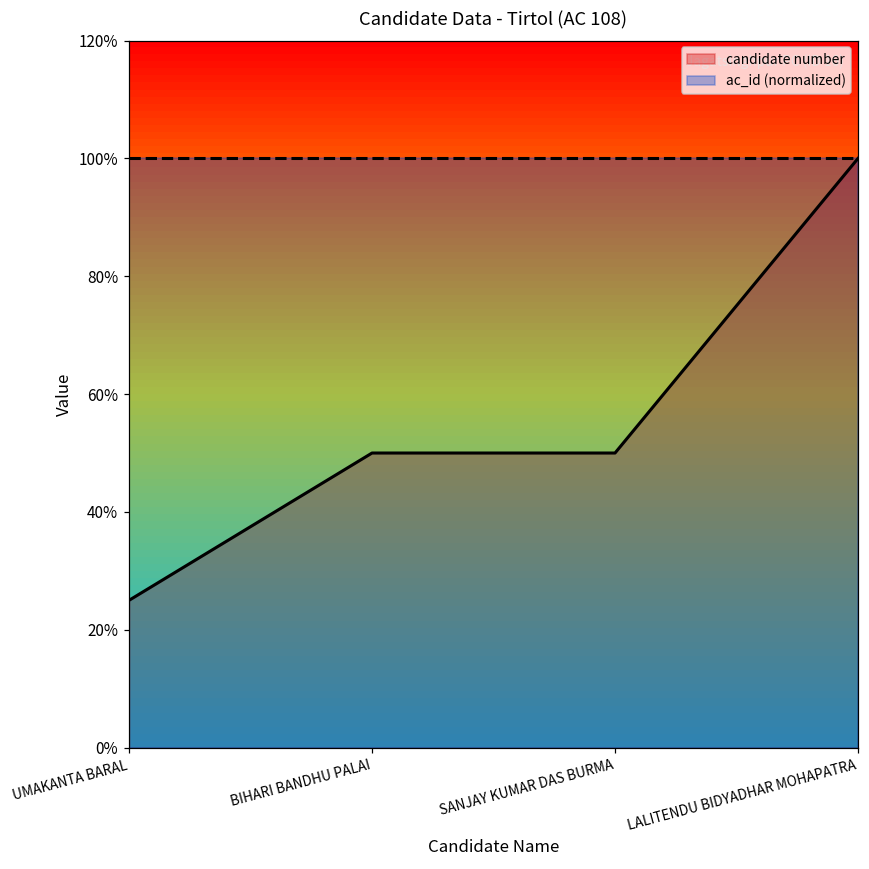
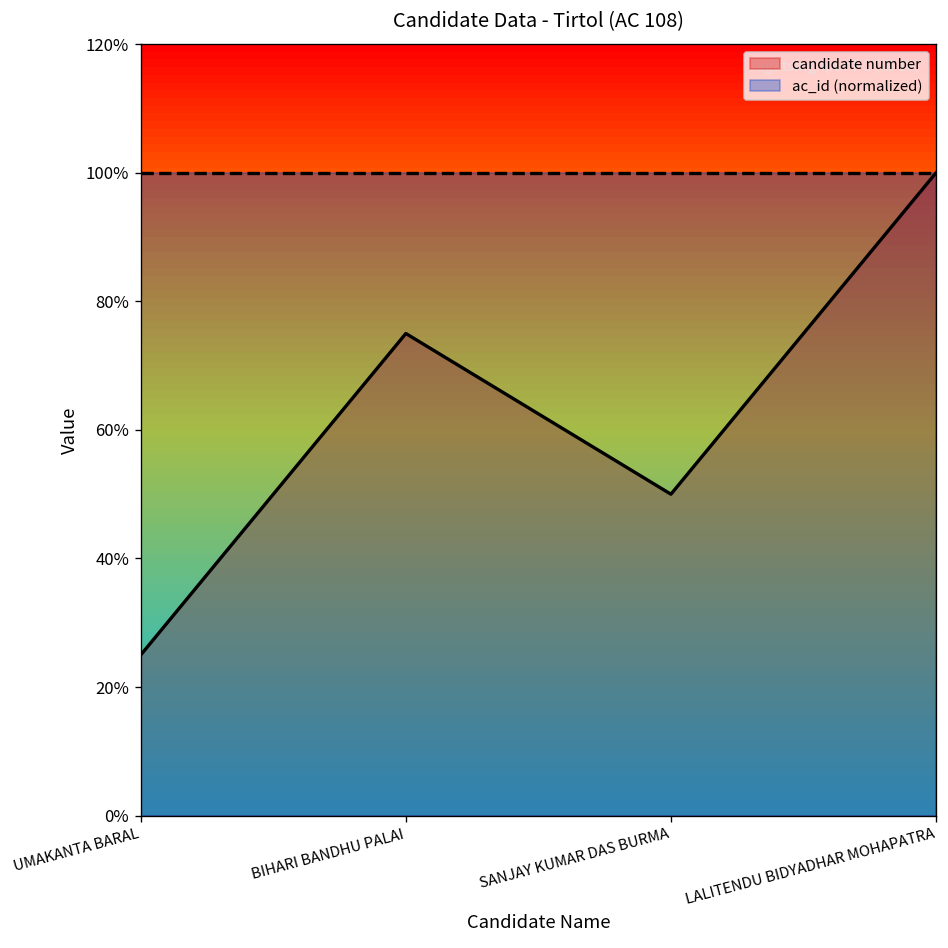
candidate number, BIHARI BANDHU PALAI: 50% -> 75%
